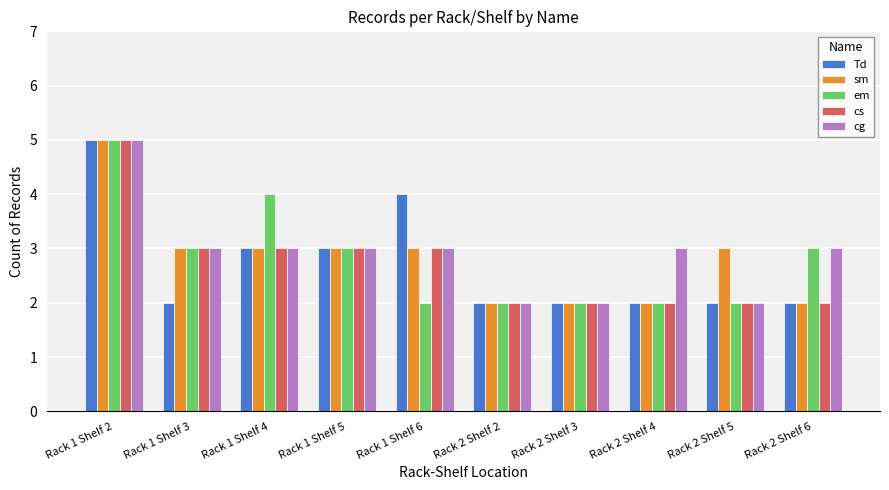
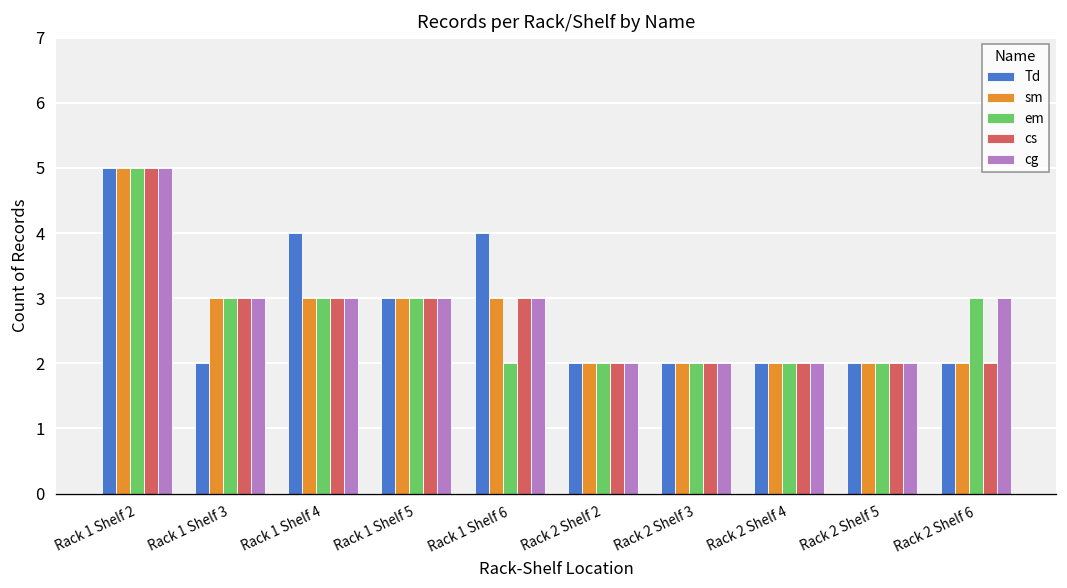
Td, Rack 1 Shelf 4: 3 -> 4
em, Rack 1 Shelf 4: 4 -> 3
cg, Rack 2 Shelf 4: 3 -> 2
sm, Rack 2 Shelf 5: 3 -> 2
